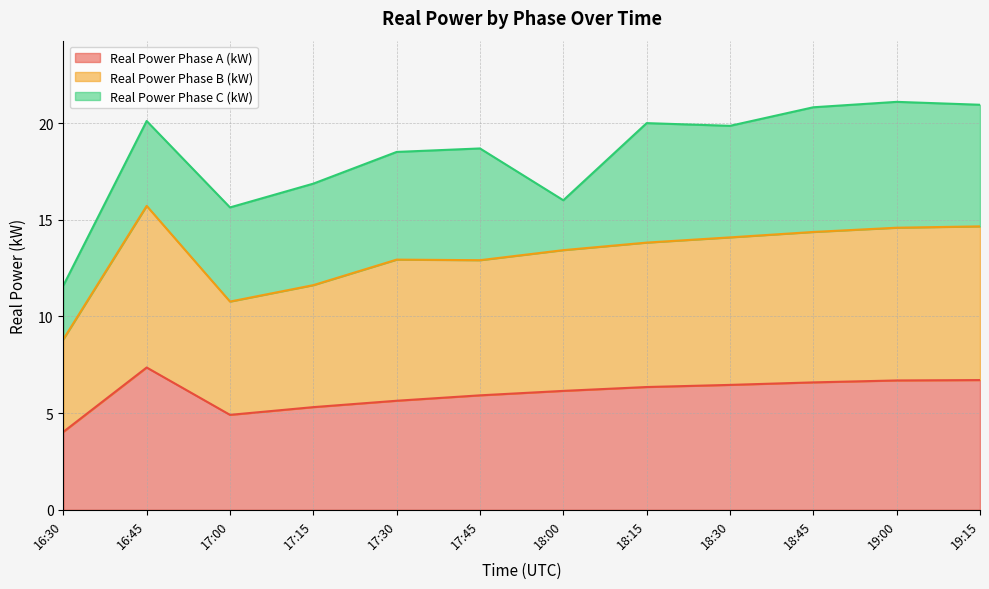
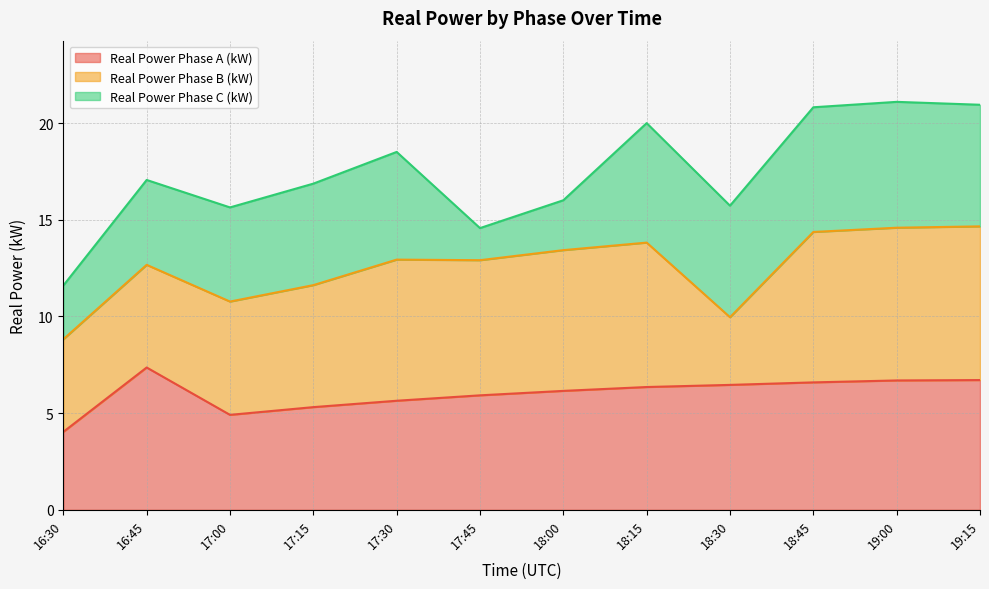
Real Power Phase B (kW), 16:45: 8.4 -> 5.3
Real Power Phase C (kW), 17:45: 5.8 -> 1.7
Real Power Phase B (kW), 18:30: 7.6 -> 3.5
